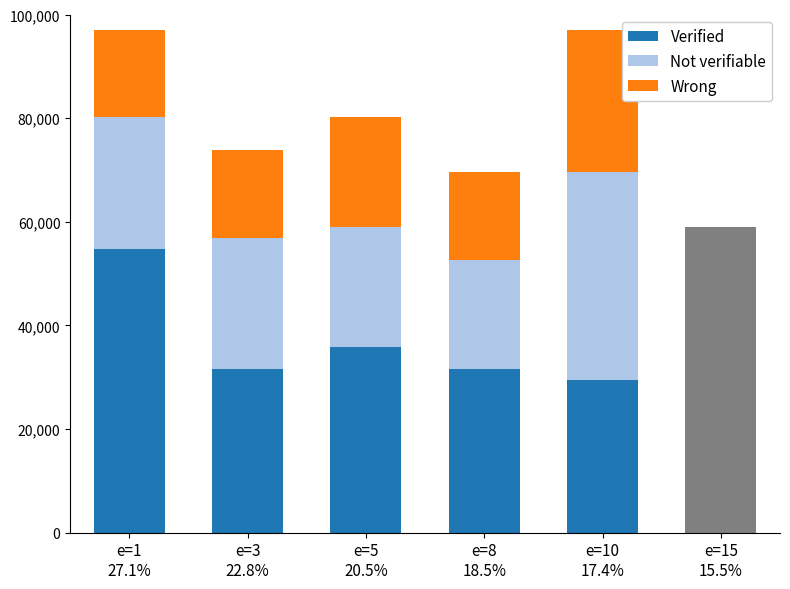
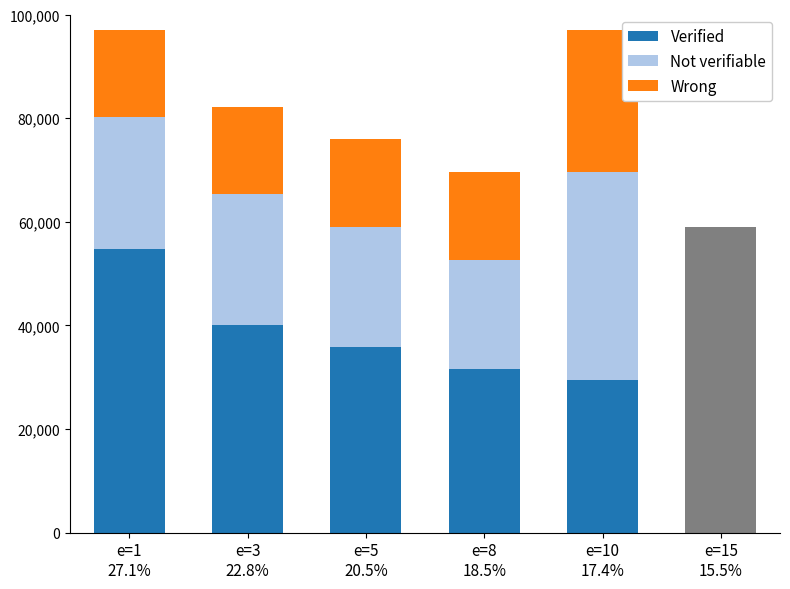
Verified, e=3 22.8%: 32,000 -> 40,000
Wrong, e=5 20.5%: 21,000 -> 17,000
